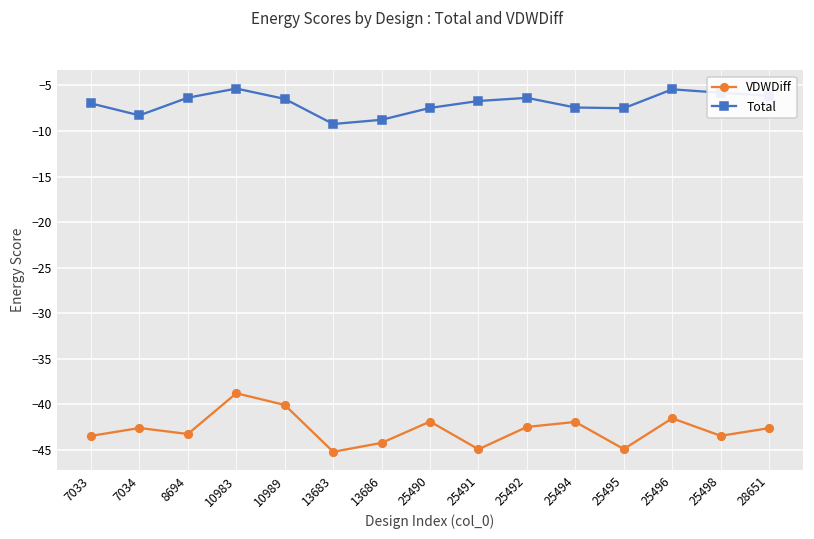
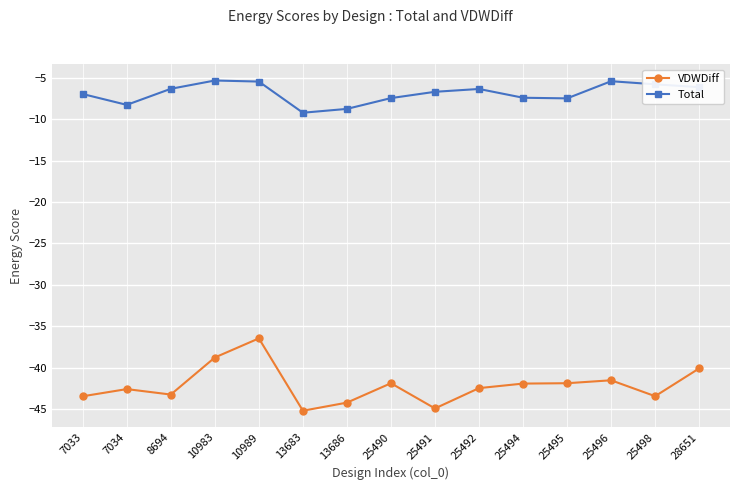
VDWDiff, 10989: -40 -> -36
Total, 10989: -6 -> -5
VDWDiff, 25495: -45 -> -42
VDWDiff, 28651: -43 -> -40
